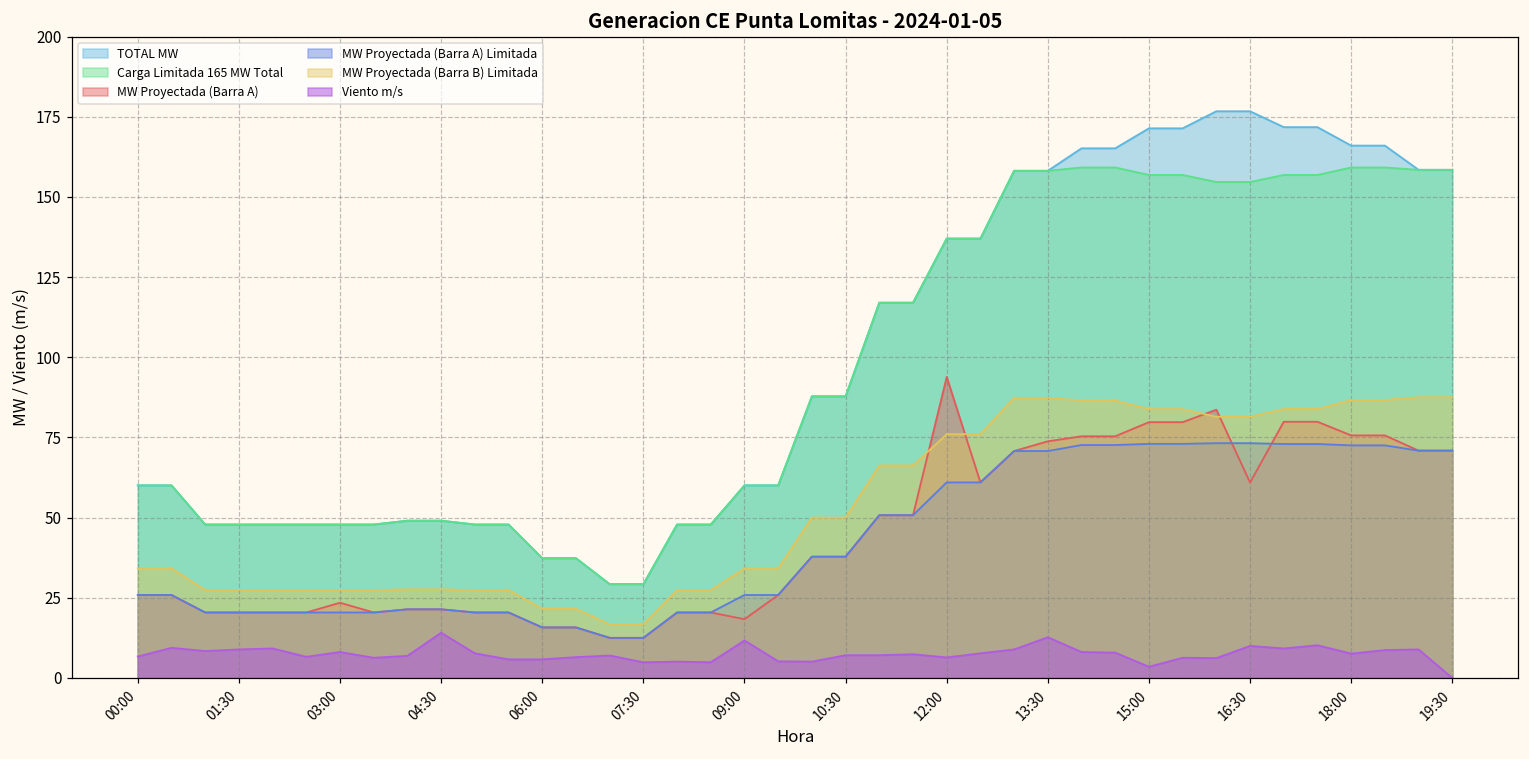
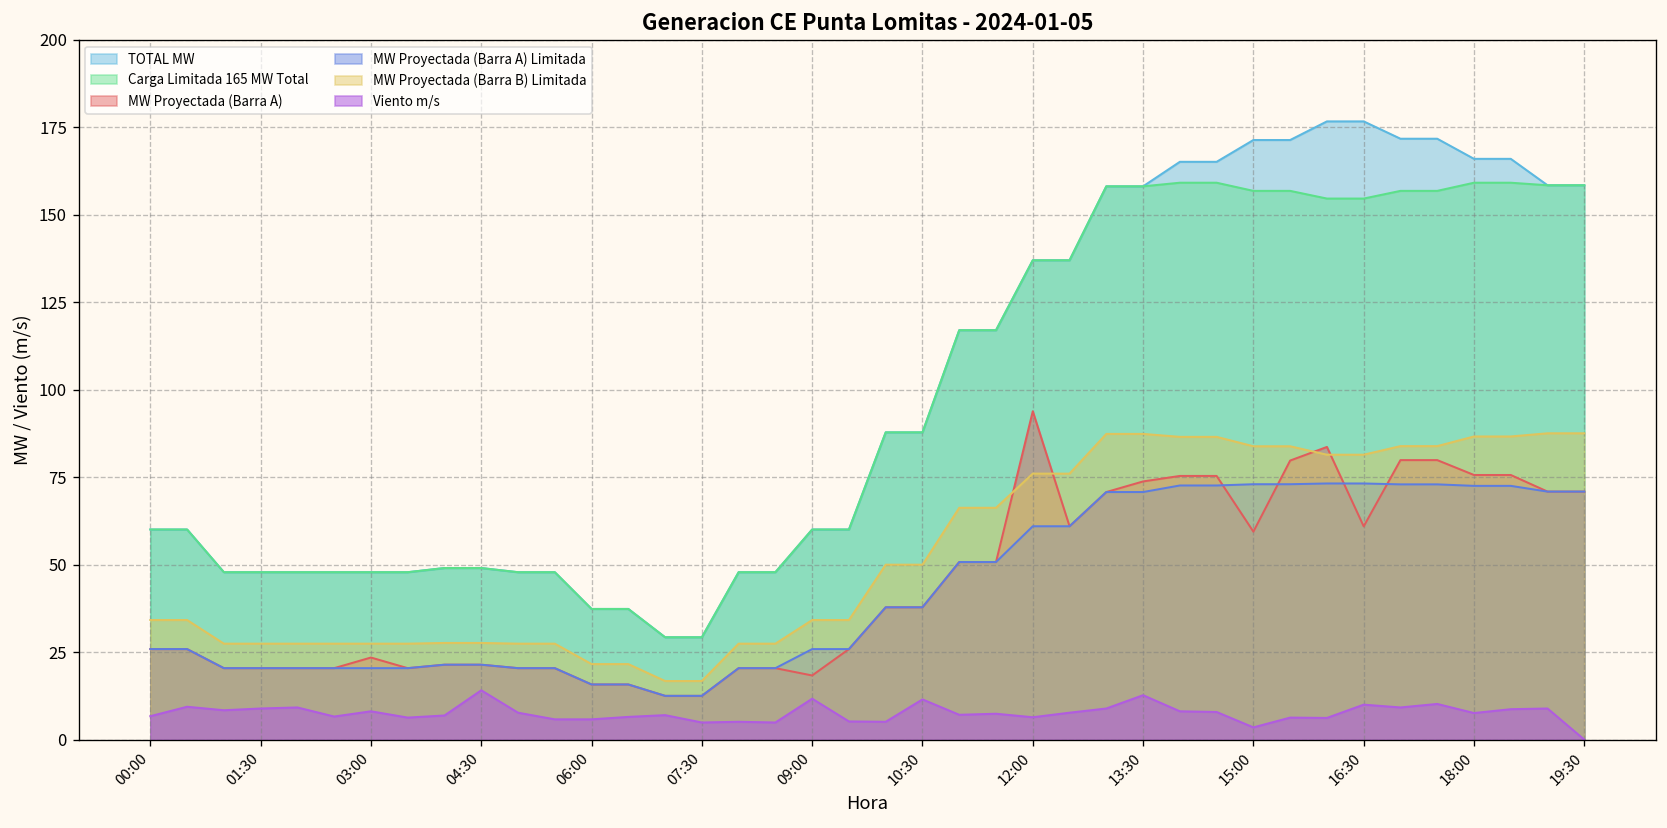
Viento m/s, 10:30: 7 -> 12
MW Proyectada (Barra A), 15:00: 80 -> 59
